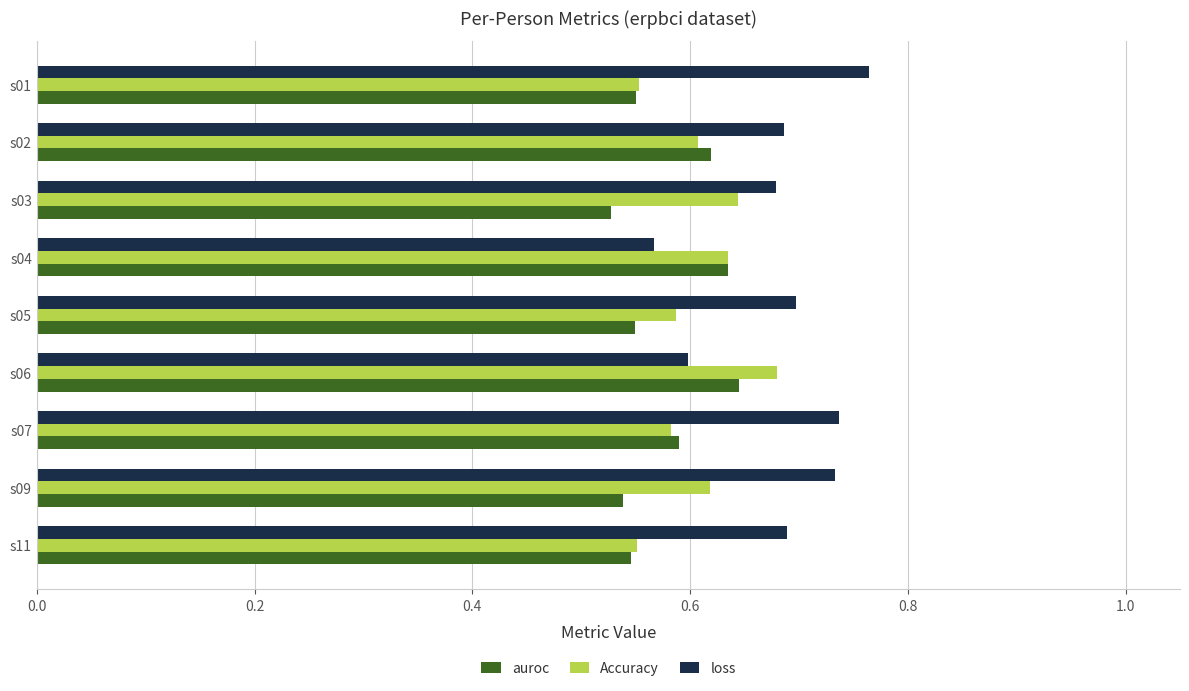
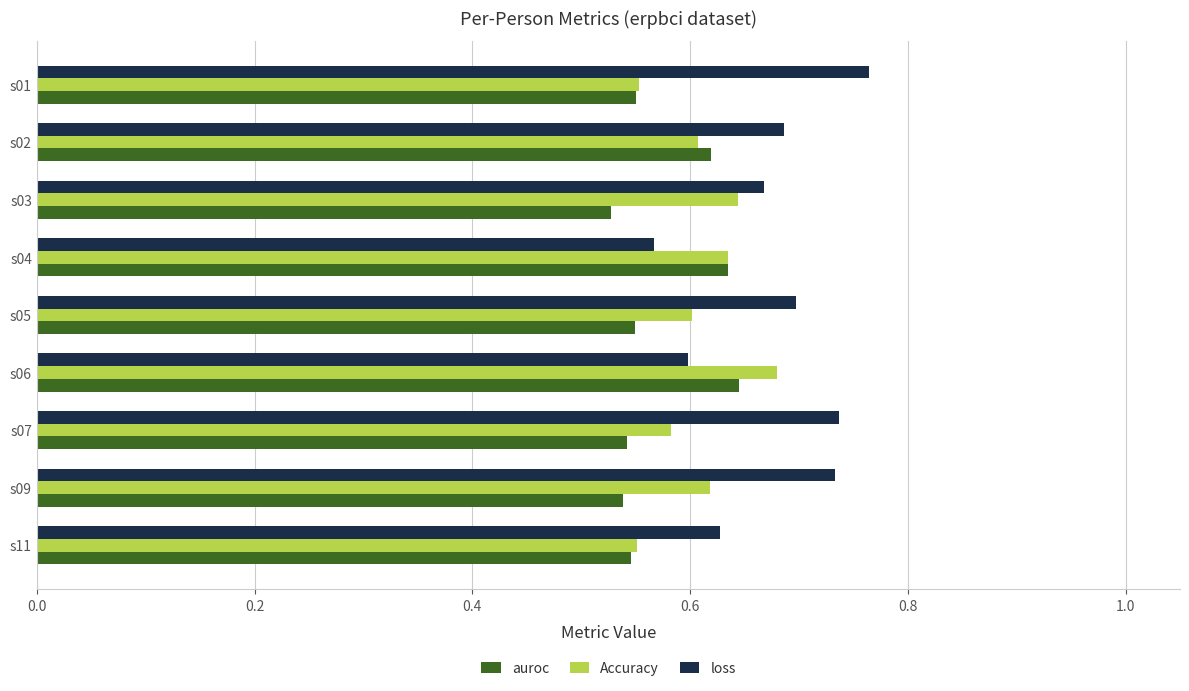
loss, s03: 0.678 -> 0.668
Accuracy, s05: 0.587 -> 0.602
auroc, s07: 0.589 -> 0.542
loss, s11: 0.689 -> 0.628
